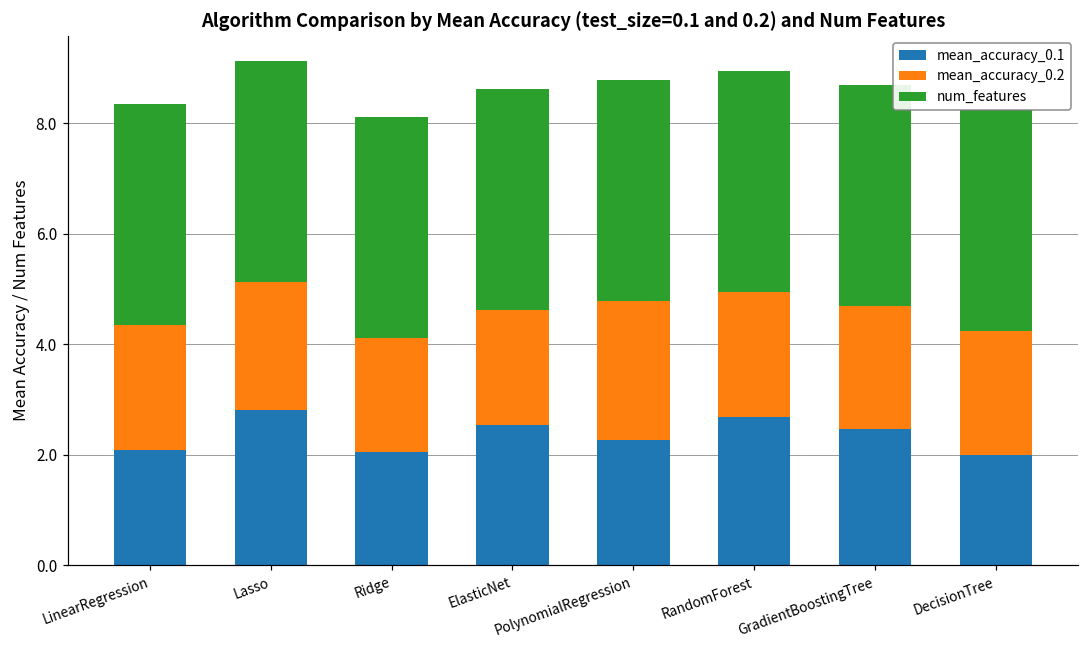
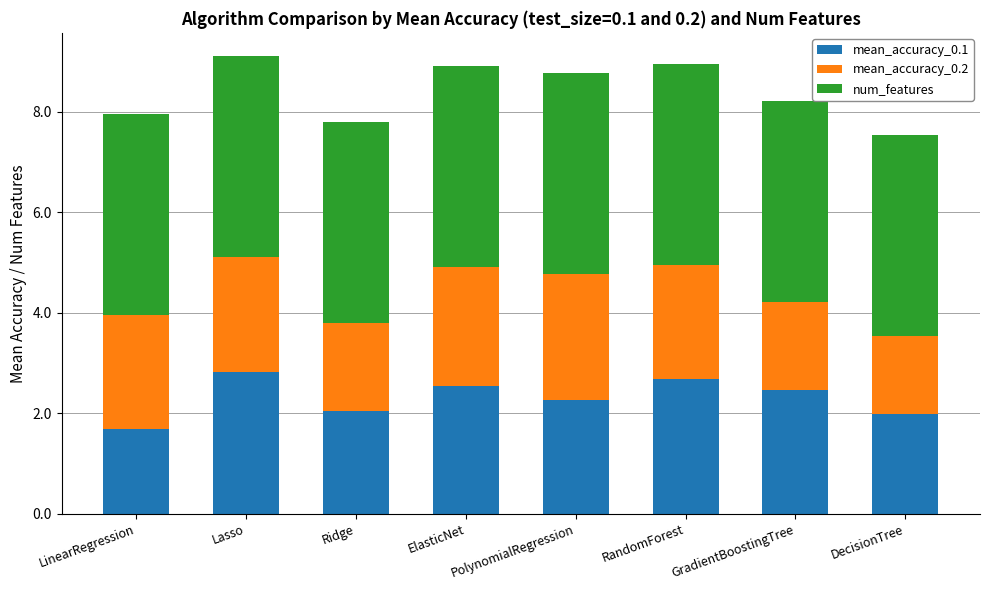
mean_accuracy_0.1, LinearRegression: 2.1 -> 1.7
mean_accuracy_0.2, Ridge: 2.1 -> 1.8
mean_accuracy_0.2, ElasticNet: 2.1 -> 2.4
mean_accuracy_0.2, GradientBoostingTree: 2.2 -> 1.8
mean_accuracy_0.2, DecisionTree: 2.3 -> 1.5
